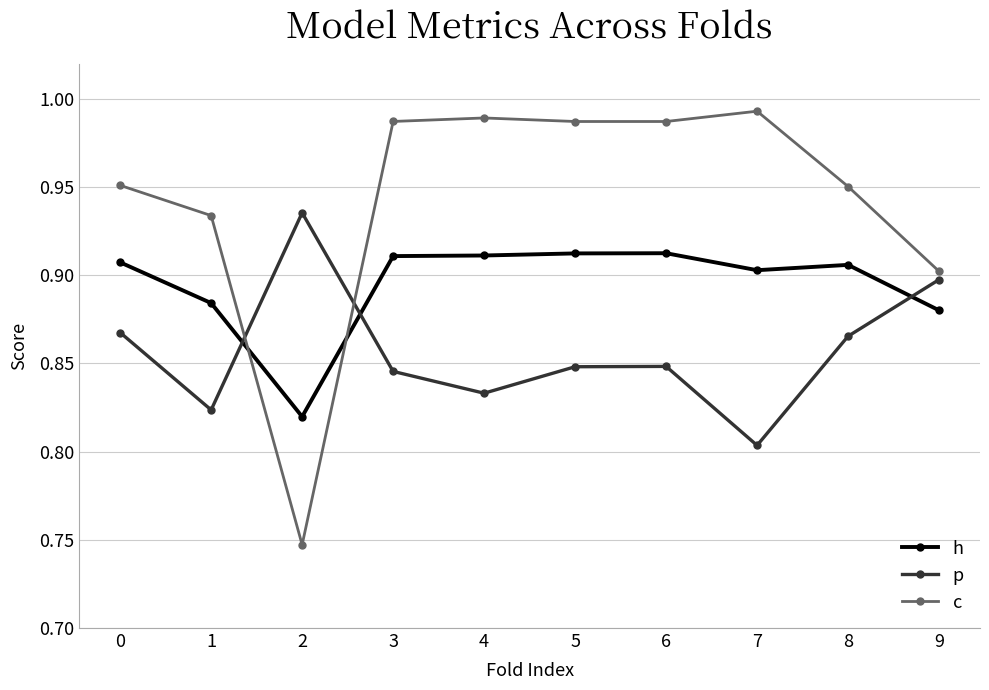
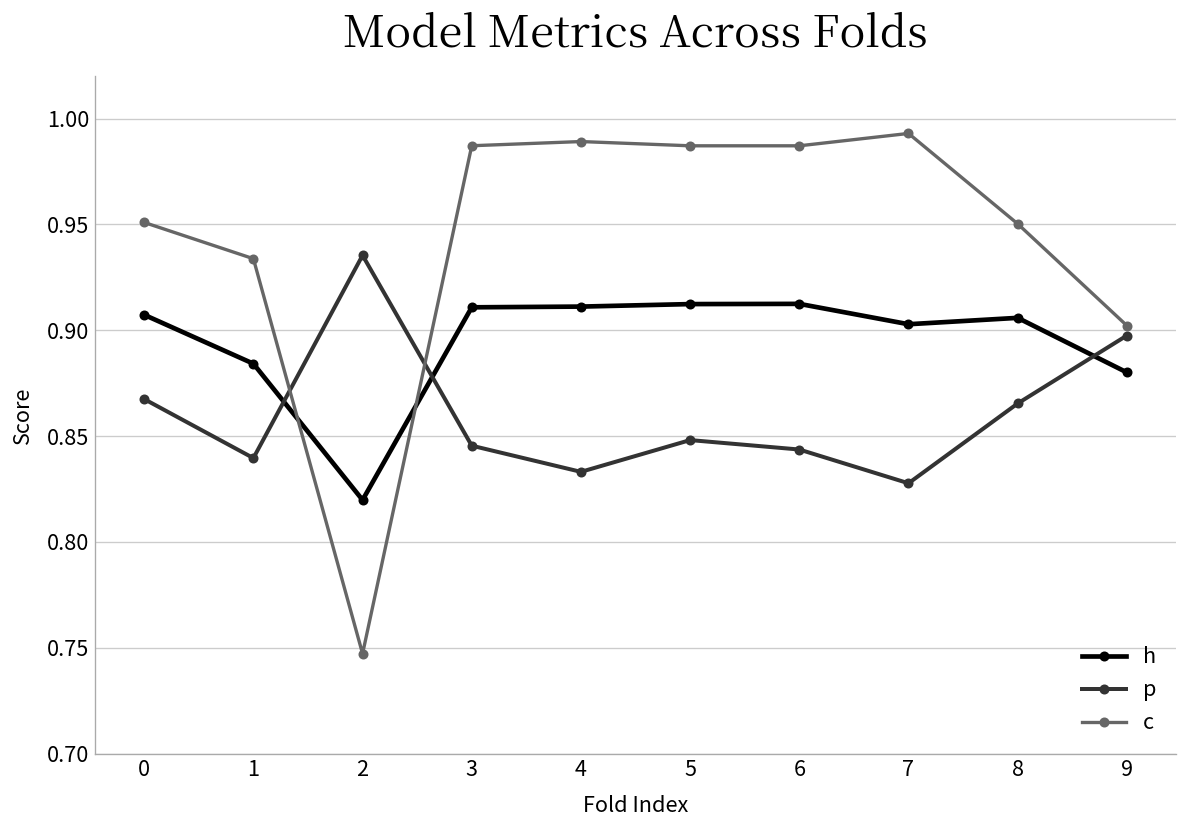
p, 1: 0.824 -> 0.840
p, 6: 0.848 -> 0.844
p, 7: 0.804 -> 0.828
